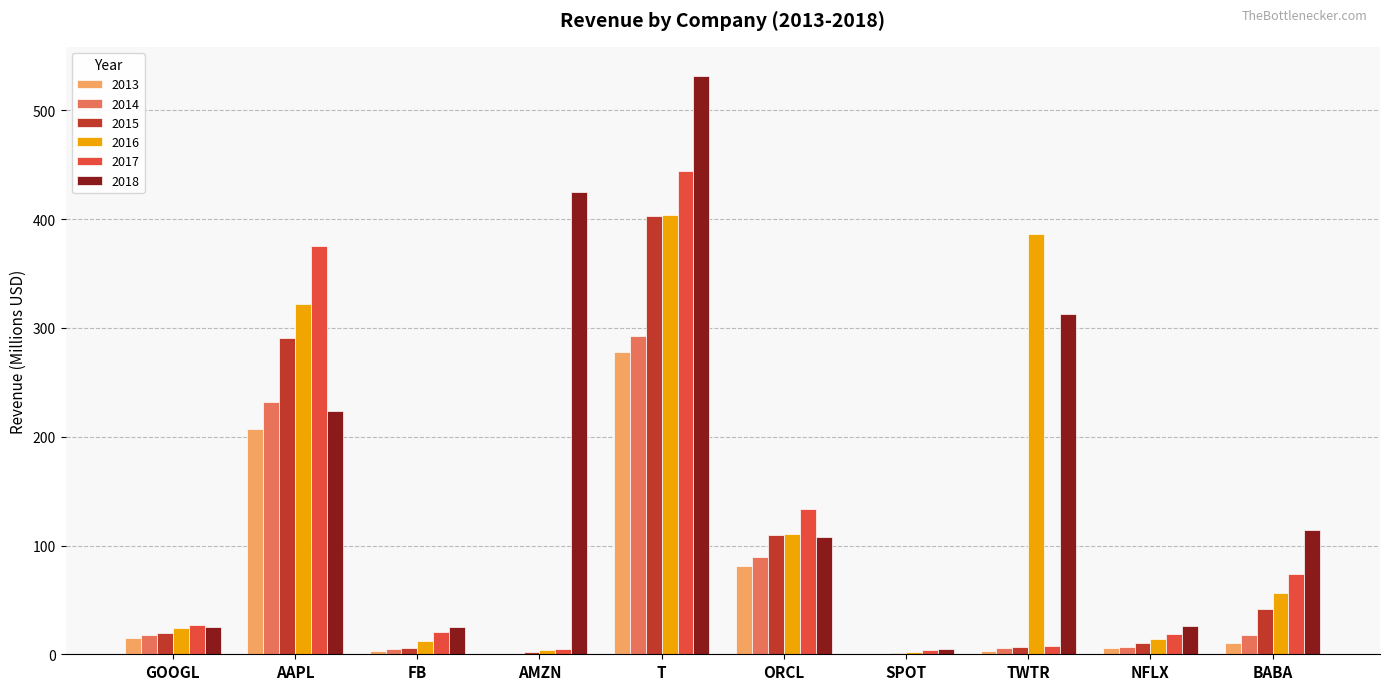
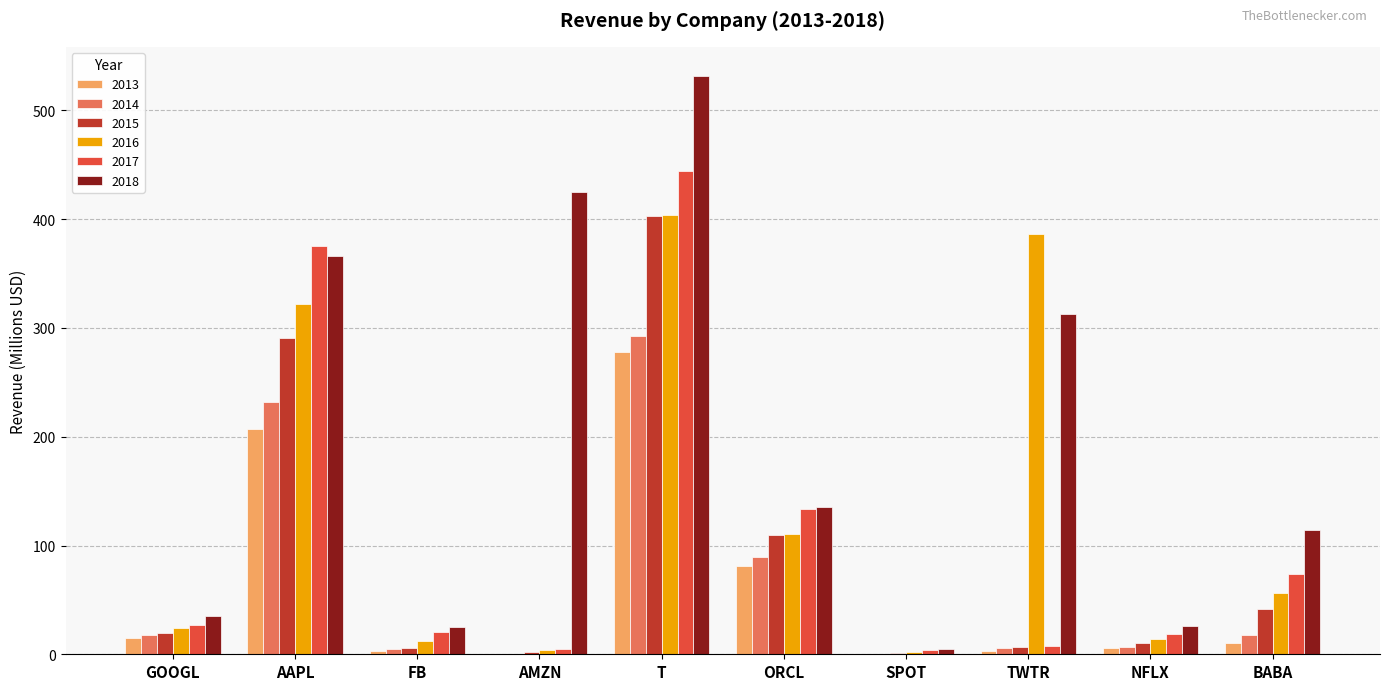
2018, GOOGL: 25 -> 35
2018, AAPL: 224 -> 366
2018, ORCL: 108 -> 136
